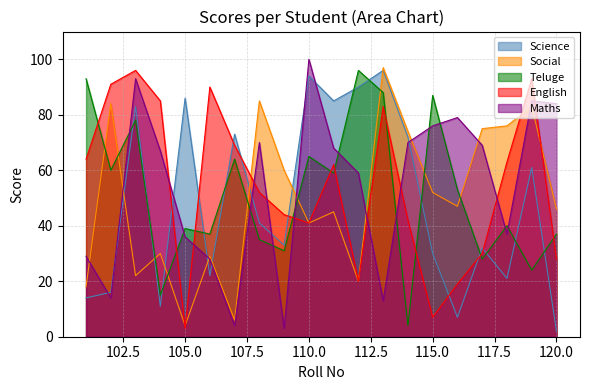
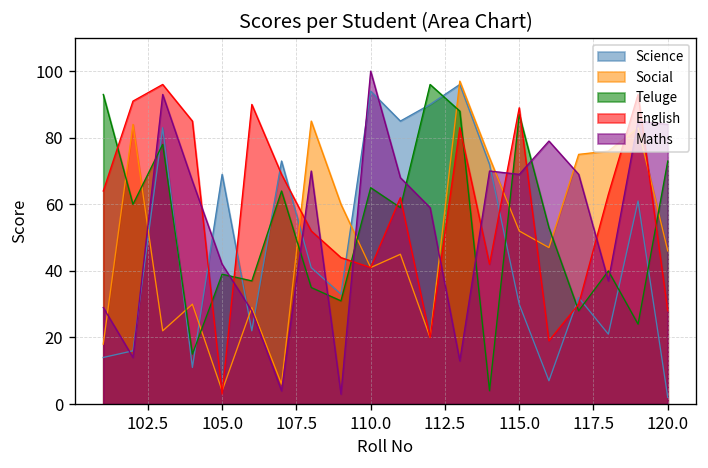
Science, 105.0: 86 -> 69
Maths, 105.0: 36 -> 42
English, 115.0: 7 -> 89
Maths, 115.0: 76 -> 69
Teluge, 120.0: 37 -> 73
